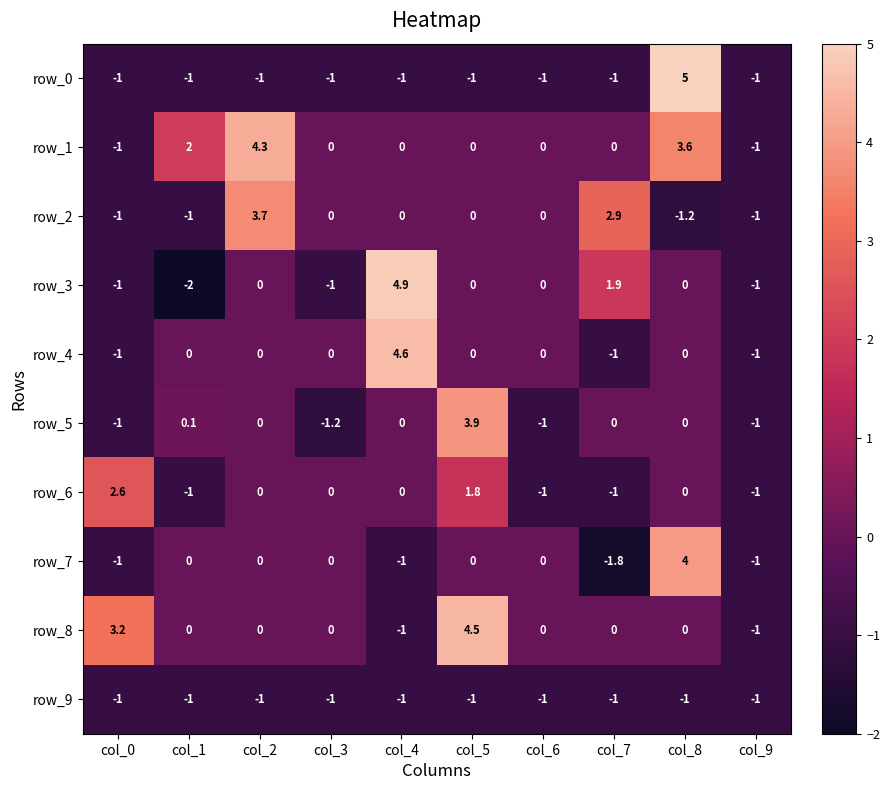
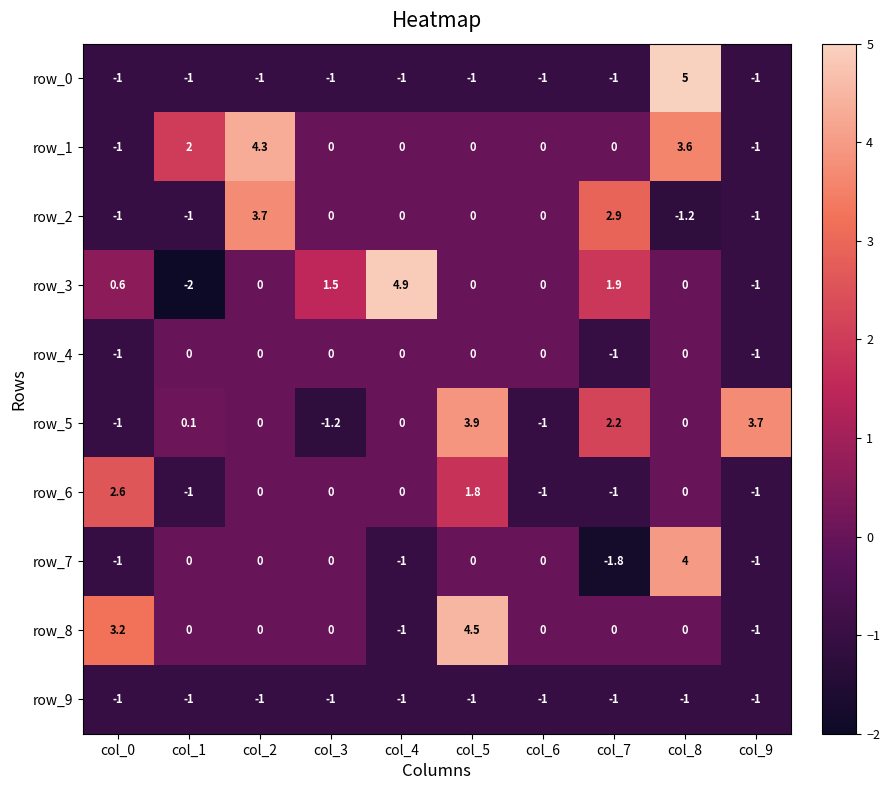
row_3, col_0: -1 -> 0.6
row_3, col_3: -1 -> 1.5
row_4, col_4: 4.6 -> 0
row_5, col_7: 0 -> 2.2
row_5, col_9: -1 -> 3.7
